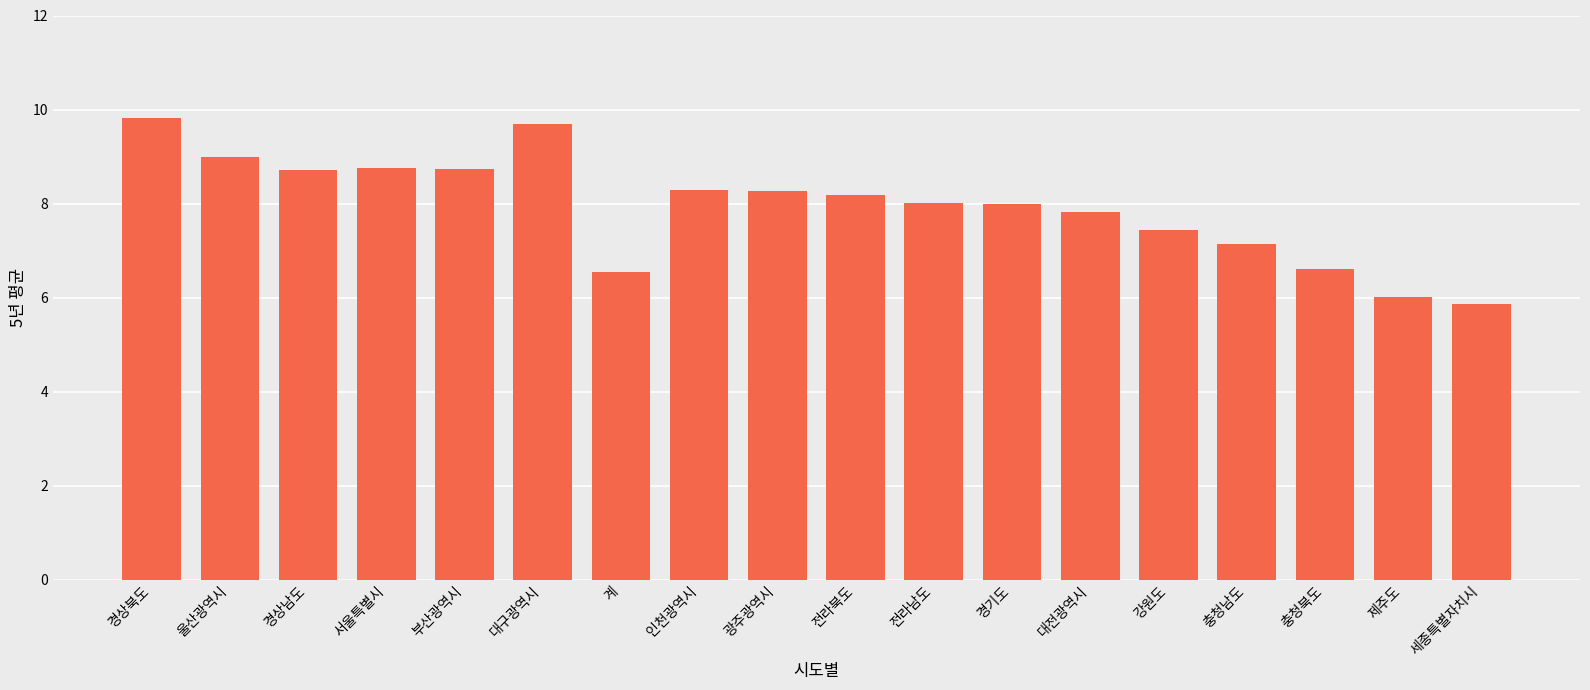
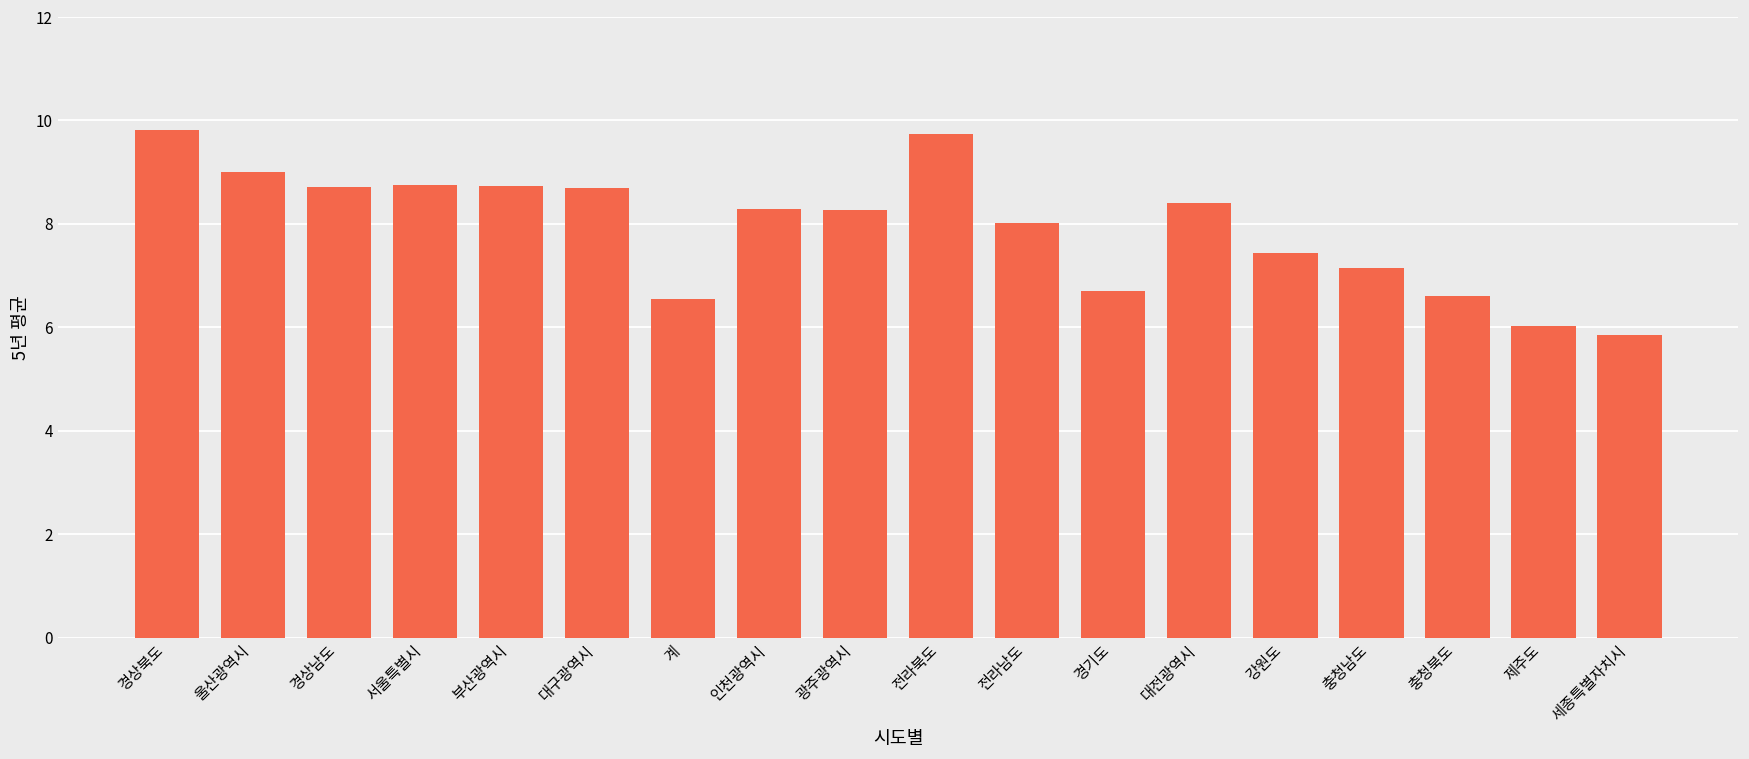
대구광역시: 9.7 -> 8.7
전라북도: 8.2 -> 9.7
경기도: 8.0 -> 6.7
대전광역시: 7.8 -> 8.4
